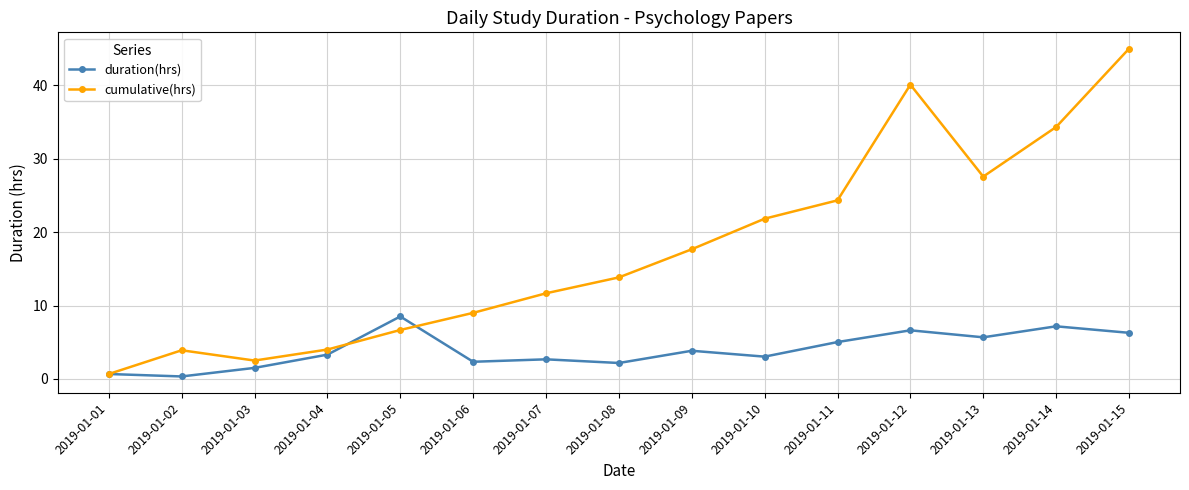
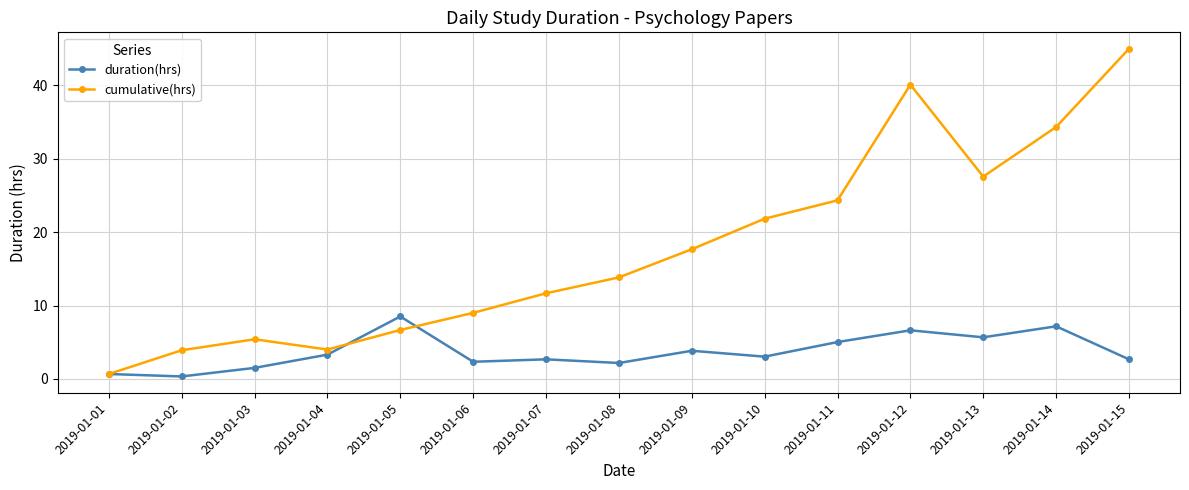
cumulative(hrs), 2019-01-03: 3 -> 5
duration(hrs), 2019-01-15: 6 -> 3
